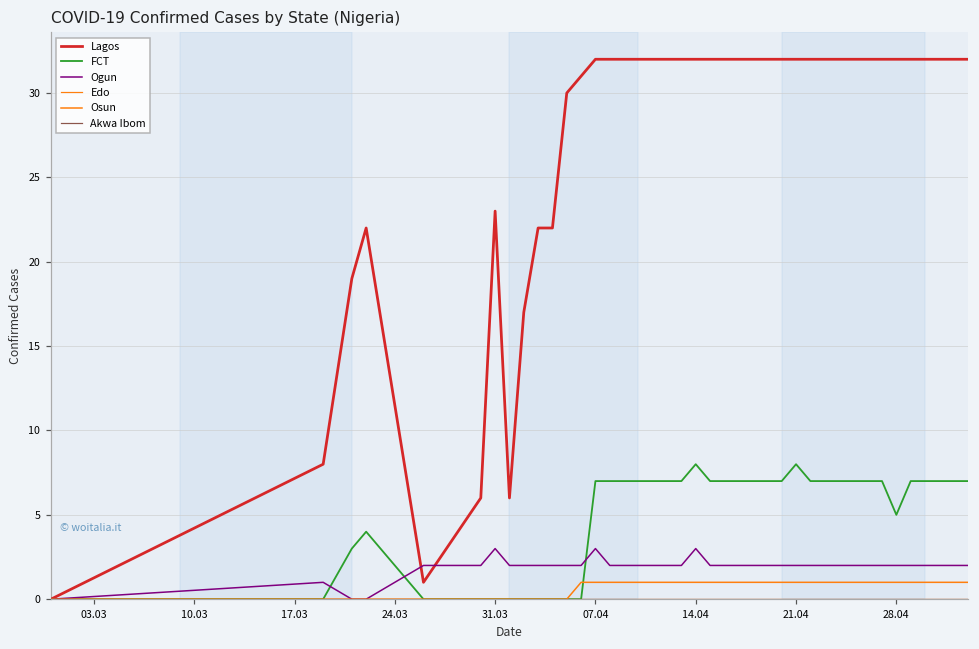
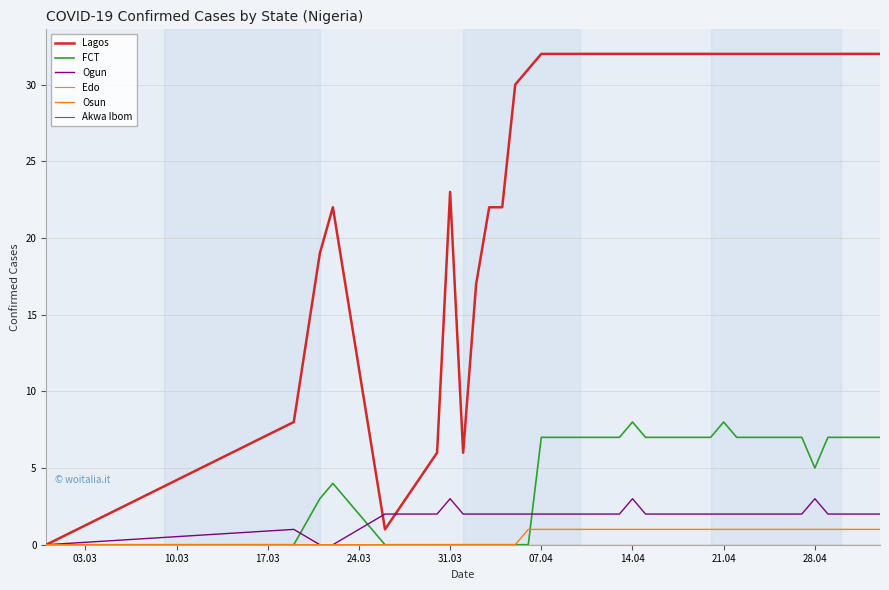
Ogun, 07.04: 3 -> 2
Ogun, 28.04: 2 -> 3
